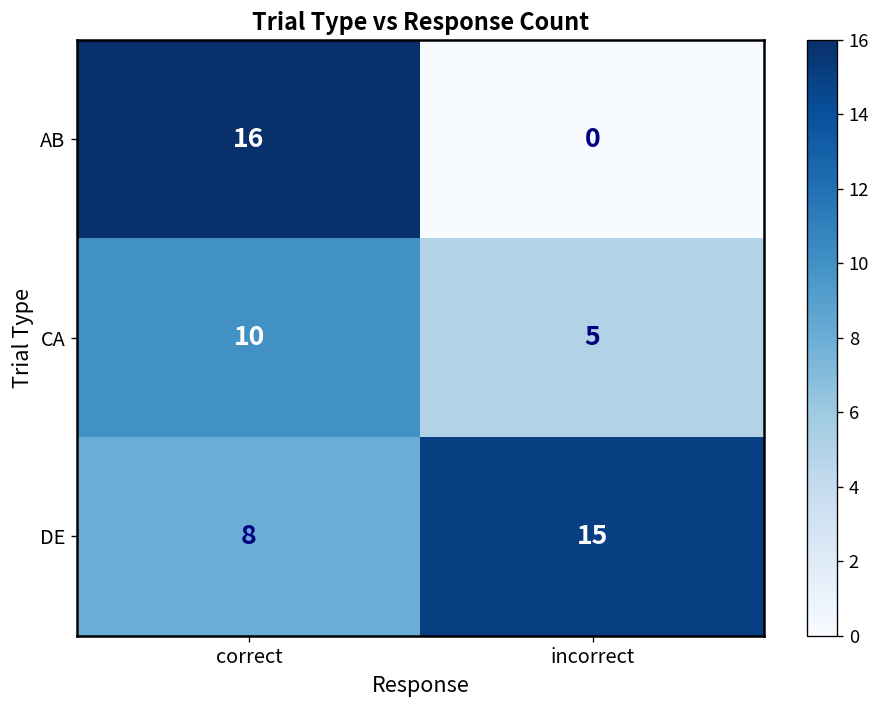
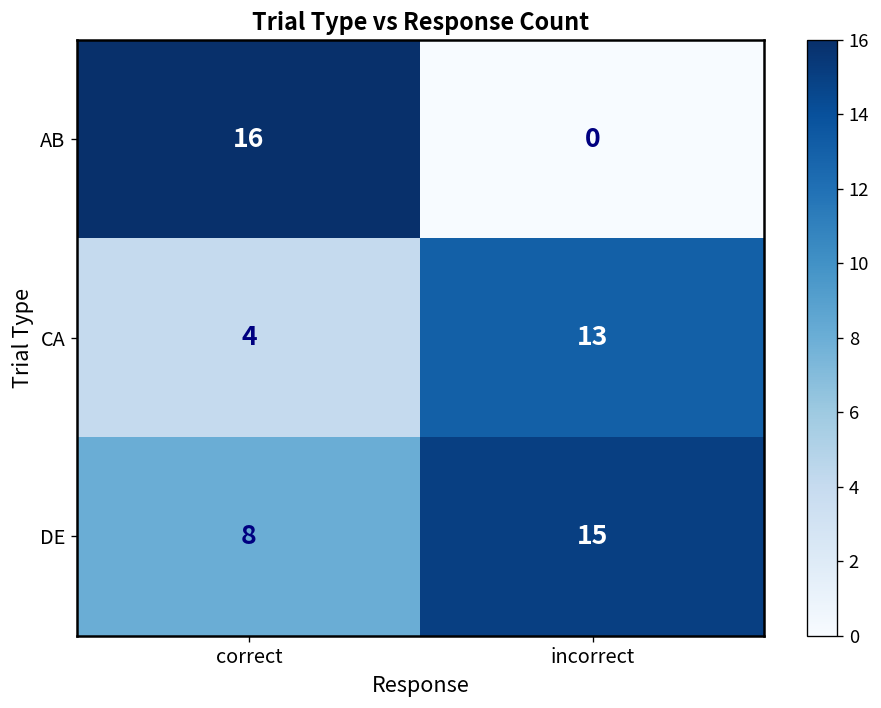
CA, correct: 10 -> 4
CA, incorrect: 5 -> 13
